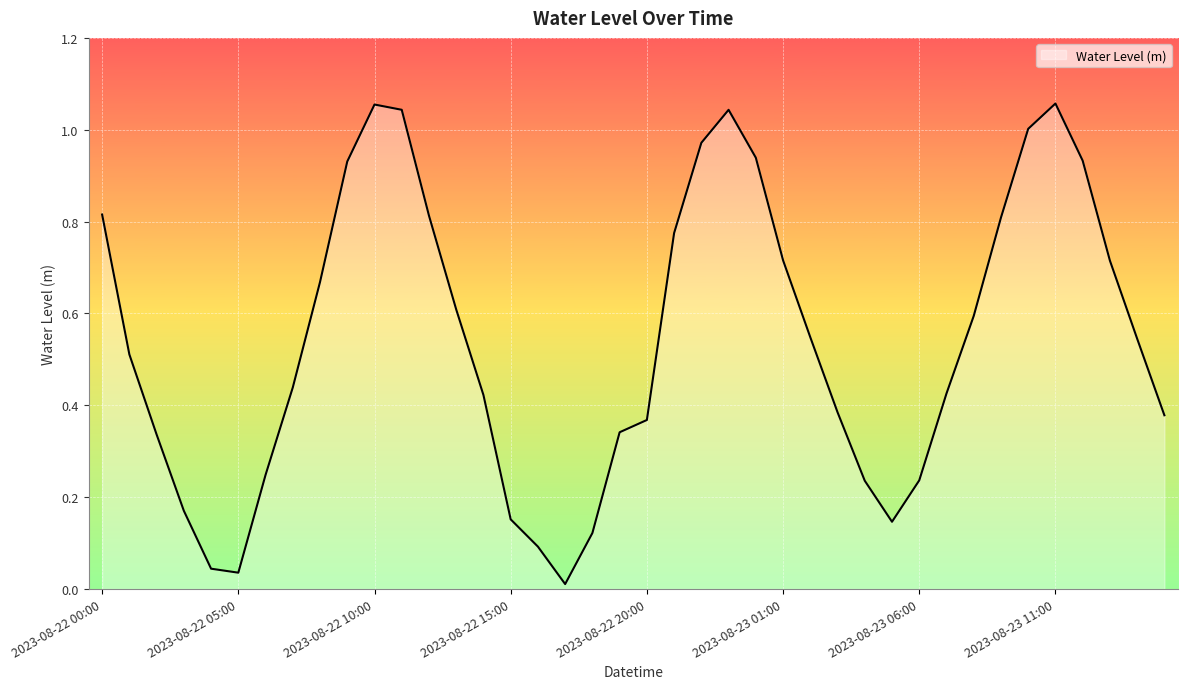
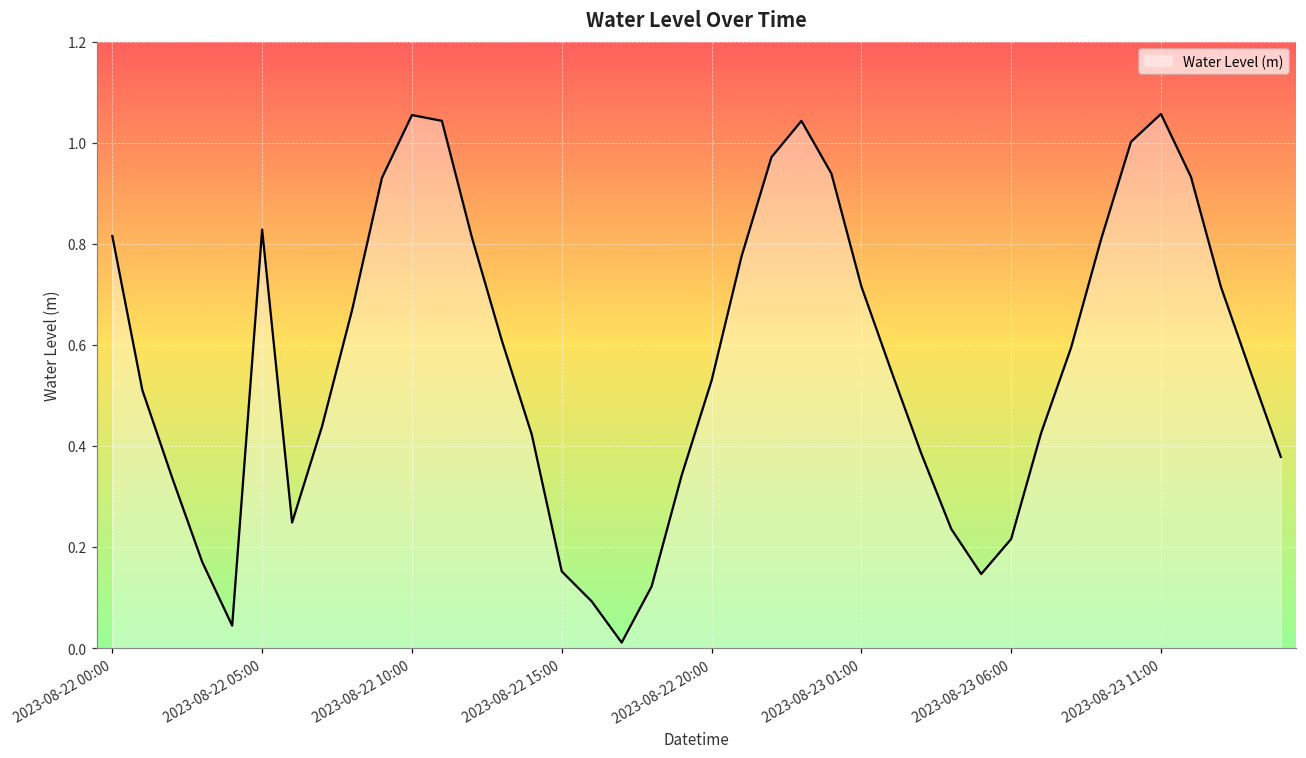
2023-08-22 05:00: 0.04 -> 0.83
2023-08-22 20:00: 0.37 -> 0.53
2023-08-23 06:00: 0.24 -> 0.22
